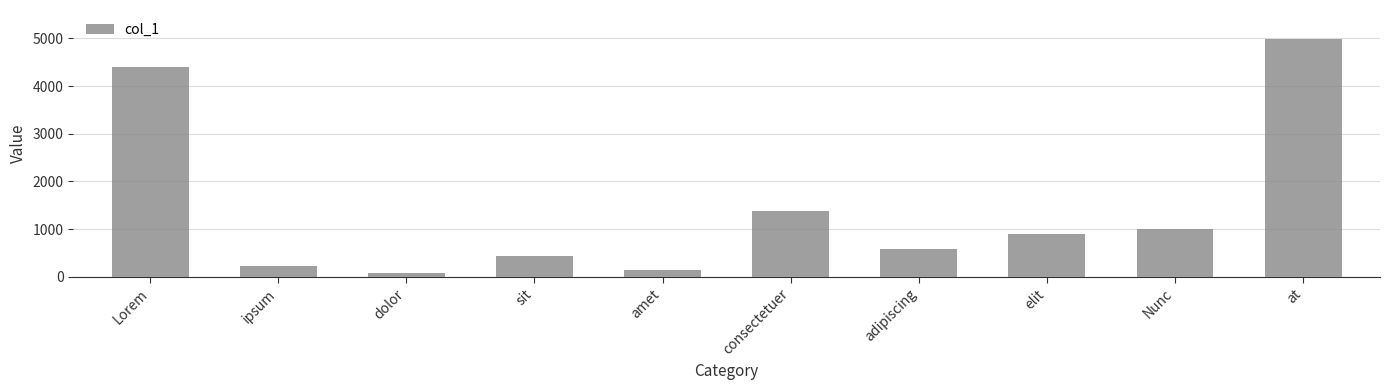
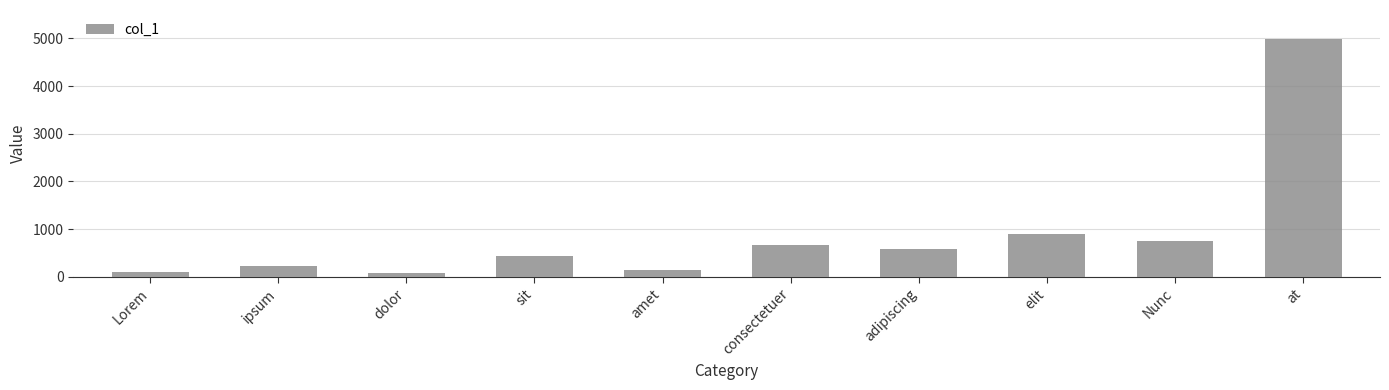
Lorem: 4400 -> 100
consectetuer: 1400 -> 700
Nunc: 1000 -> 800
